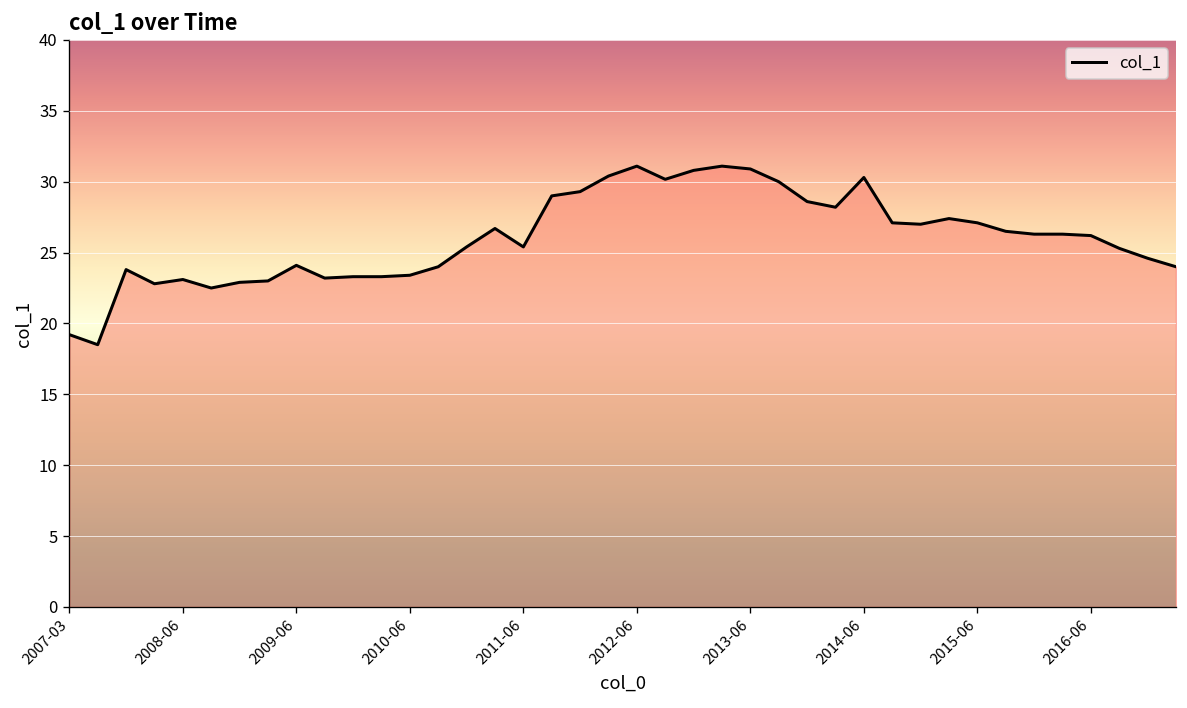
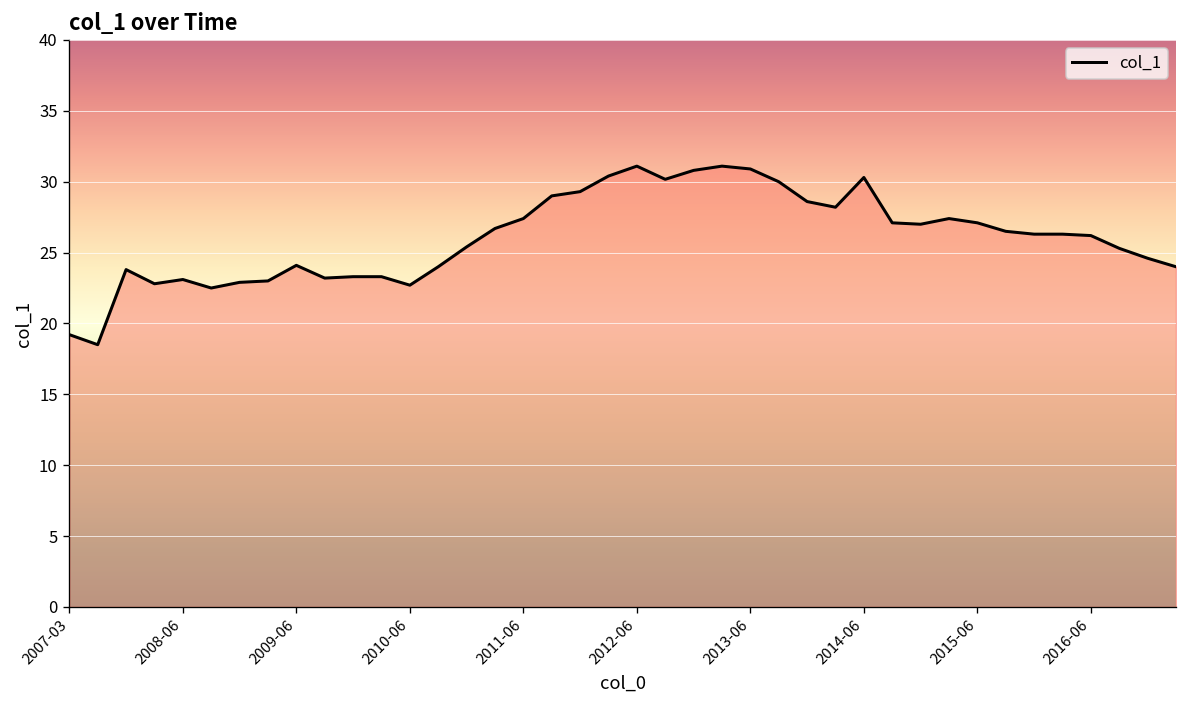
2010-06: 23.4 -> 22.7
2011-06: 25.4 -> 27.4
